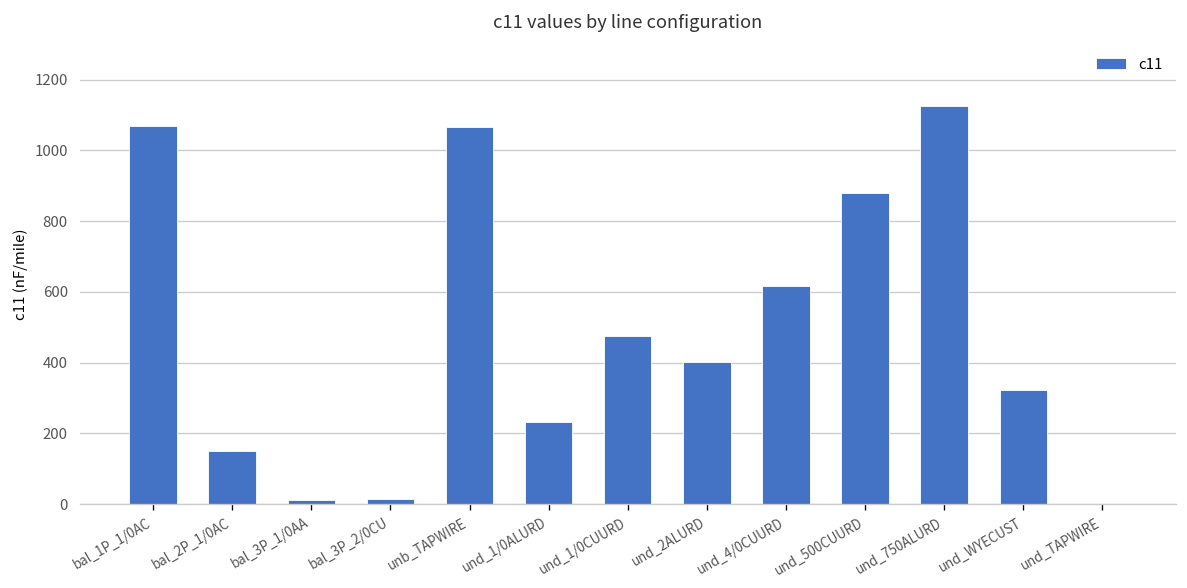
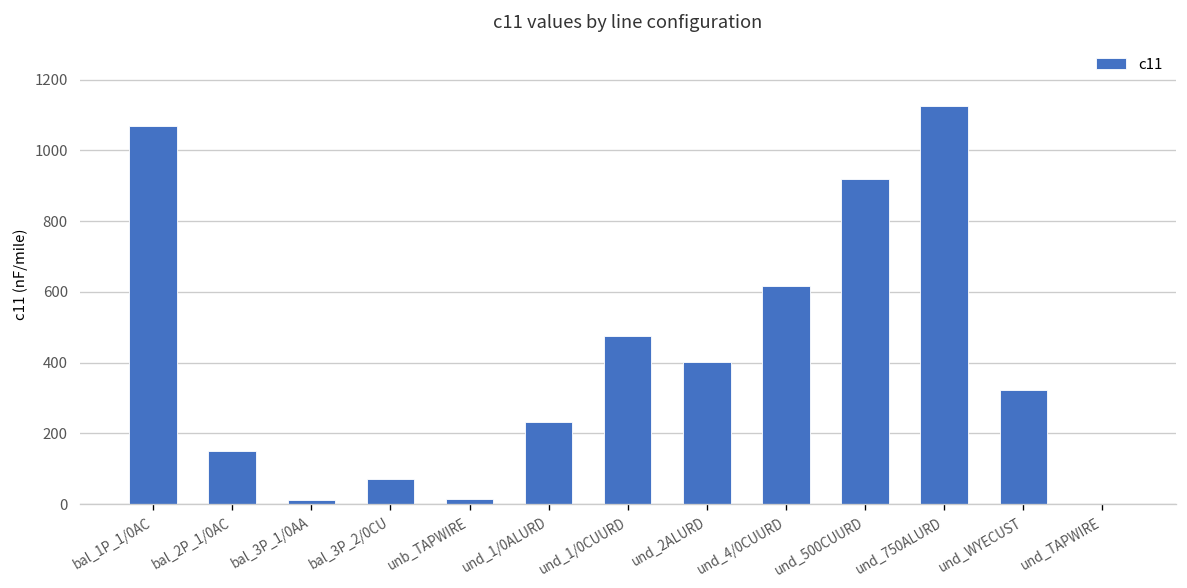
bal_3P_2/0CU: 10 -> 70
unb_TAPWIRE: 1070 -> 10
und_500CUURD: 880 -> 920
